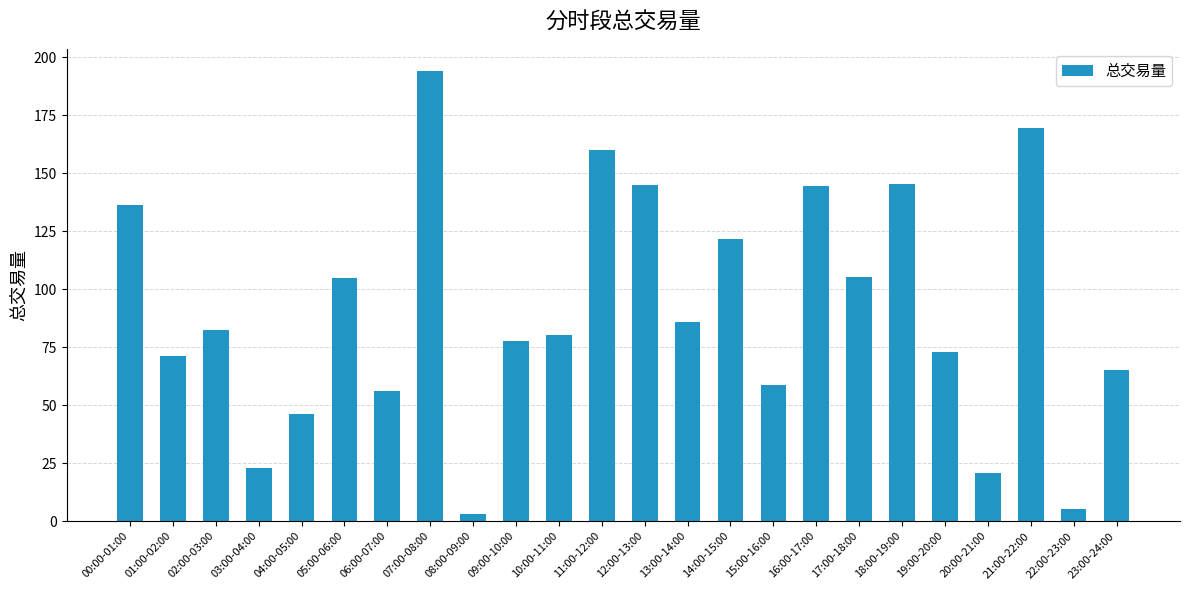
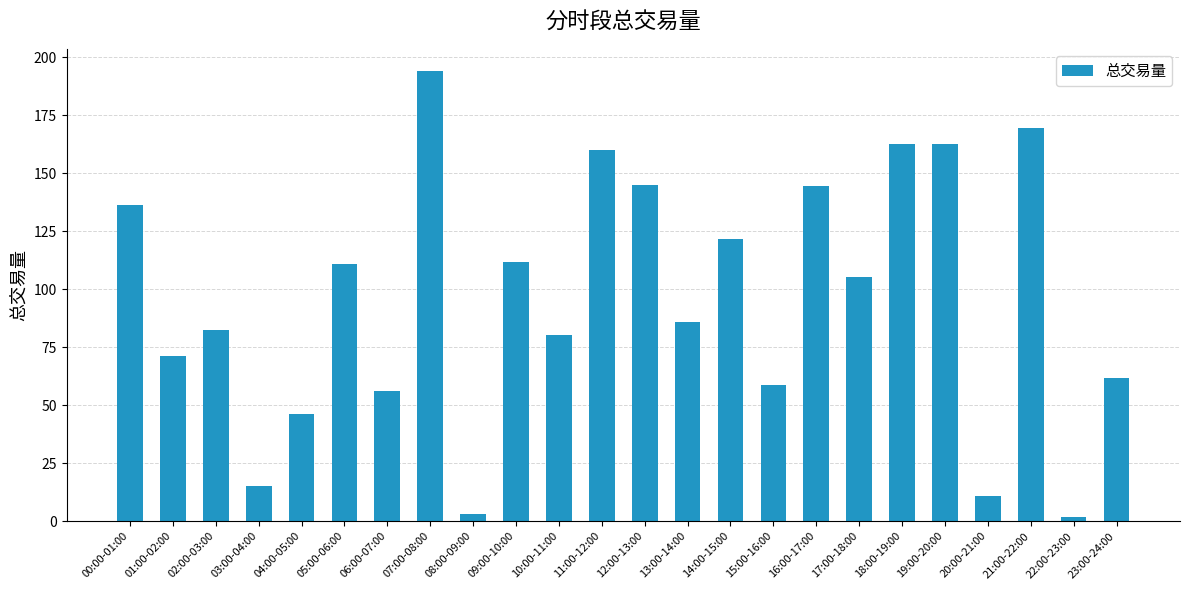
03:00-04:00: 23 -> 15
05:00-06:00: 105 -> 111
09:00-10:00: 78 -> 112
18:00-19:00: 145 -> 162
19:00-20:00: 73 -> 163
20:00-21:00: 21 -> 11
22:00-23:00: 5 -> 2
23:00-24:00: 65 -> 62
